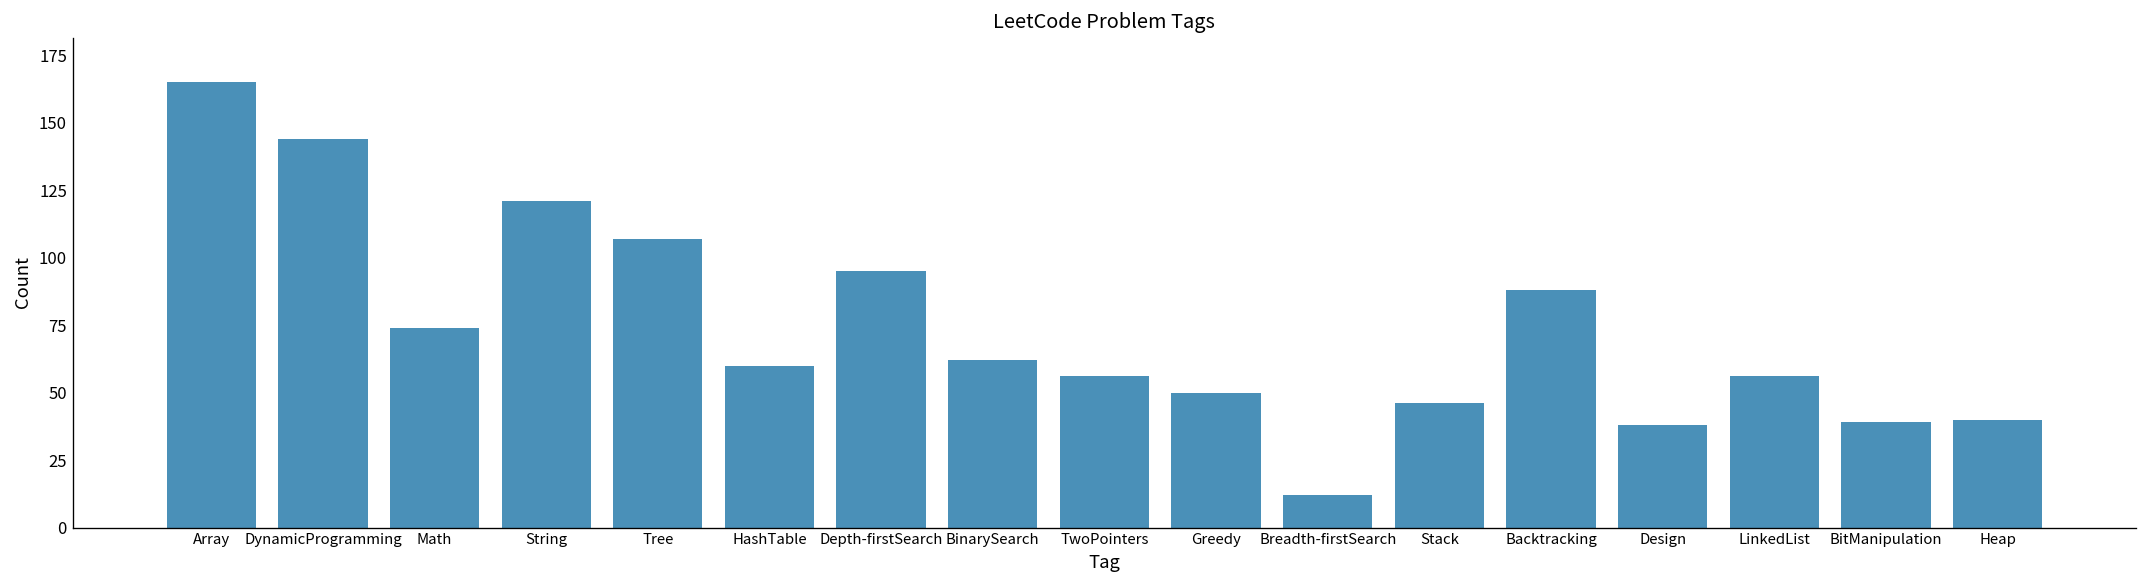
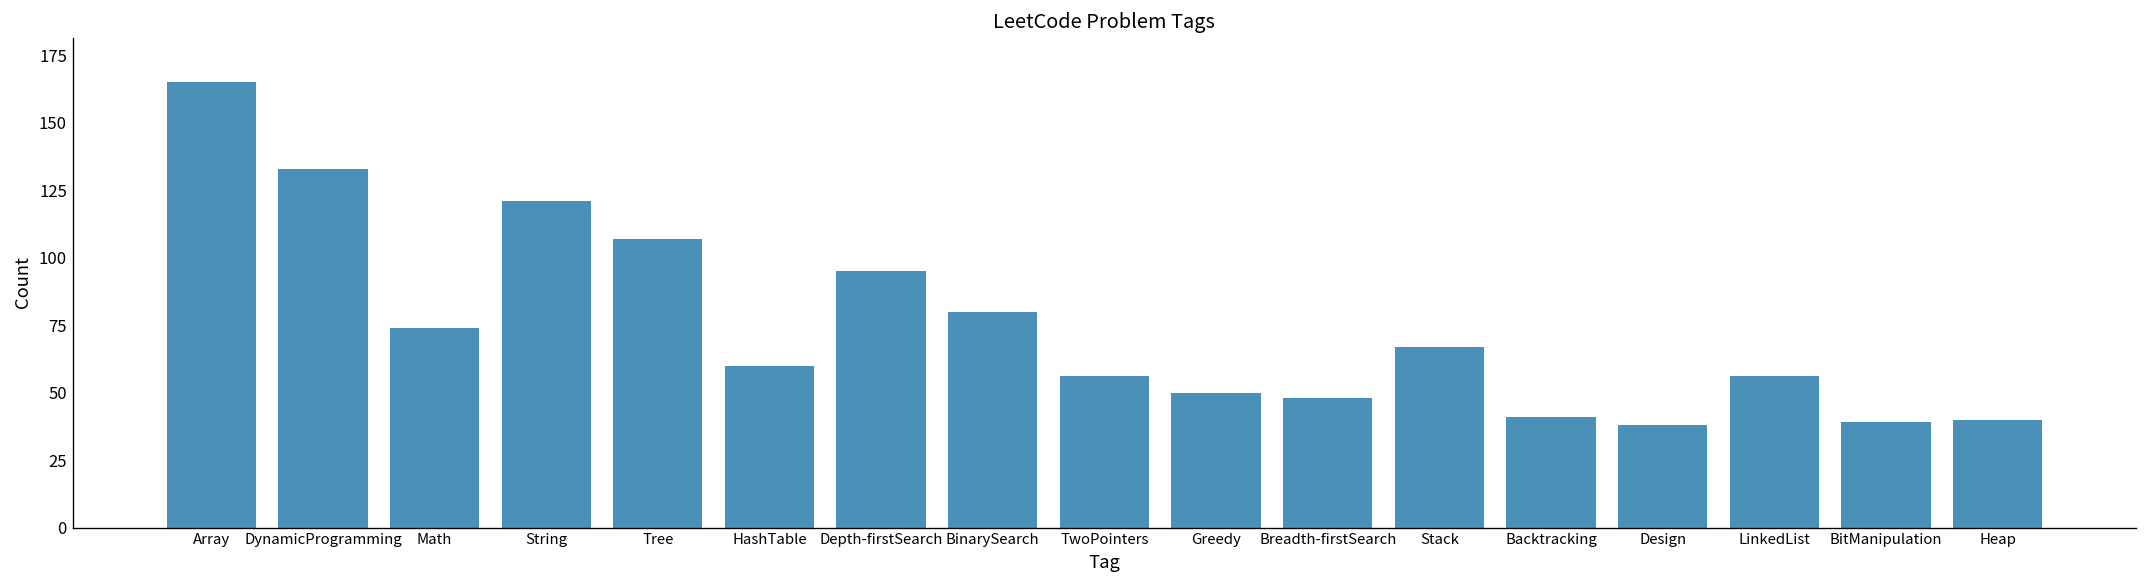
DynamicProgramming: 144 -> 133
BinarySearch: 62 -> 80
Breadth-firstSearch: 12 -> 48
Stack: 46 -> 67
Backtracking: 88 -> 41
